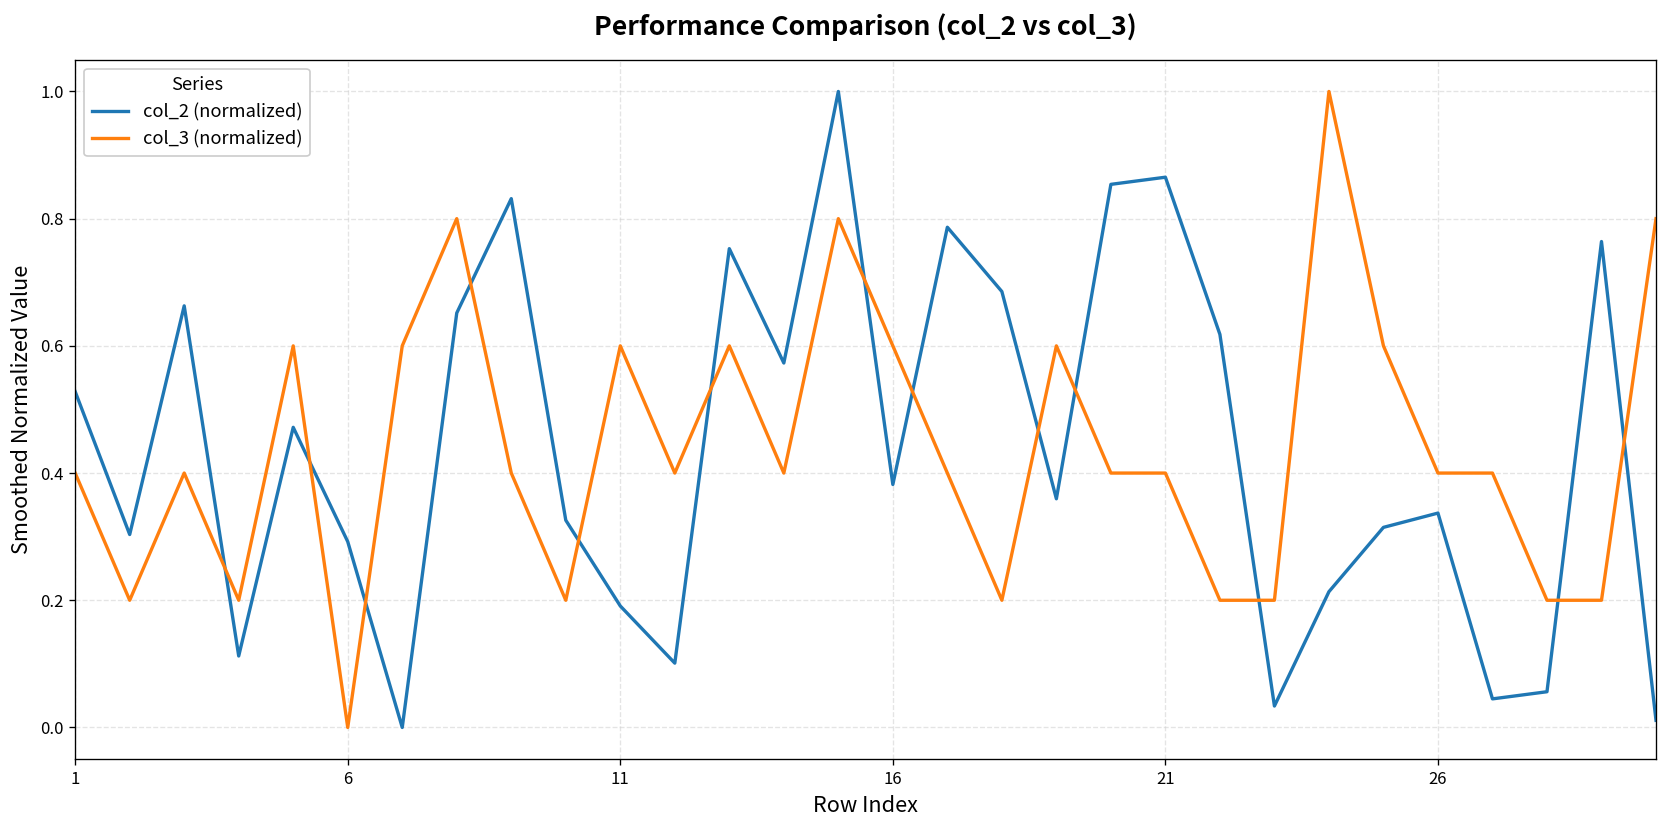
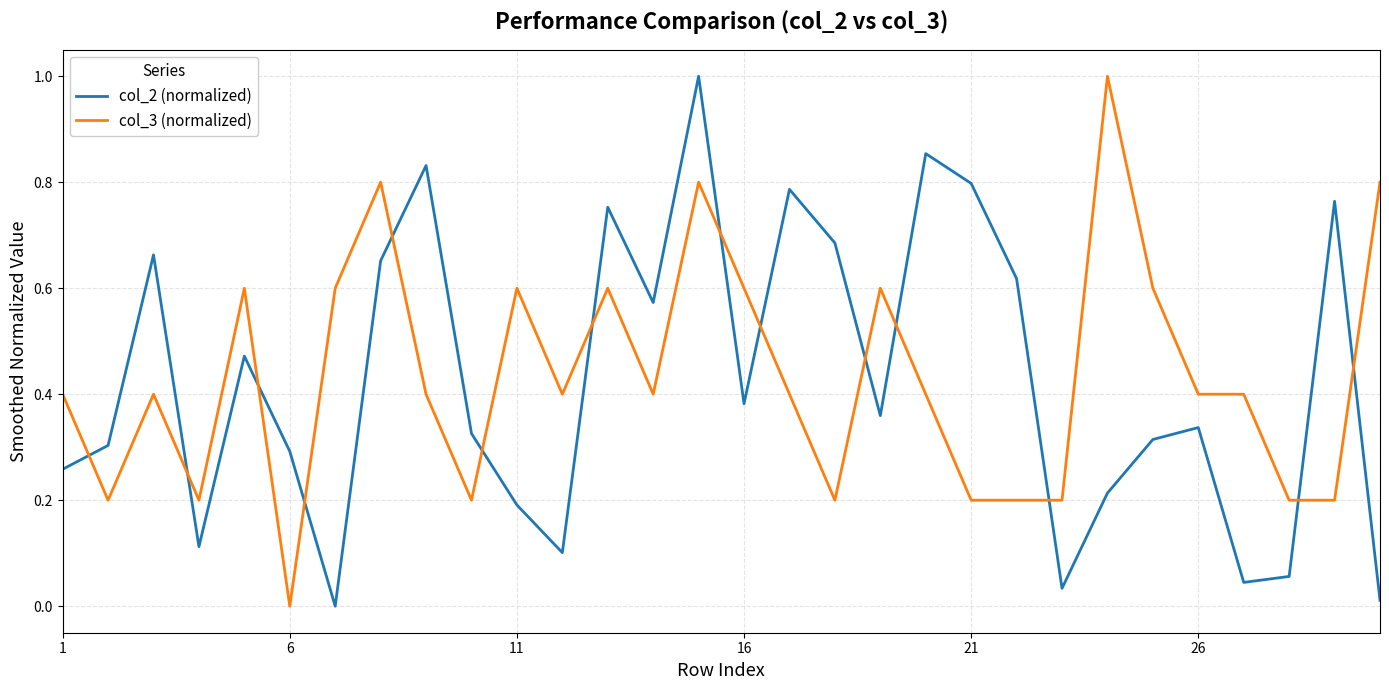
col_2 (normalized), 1: 0.53 -> 0.26
col_2 (normalized), 21: 0.87 -> 0.80
col_3 (normalized), 21: 0.40 -> 0.20
